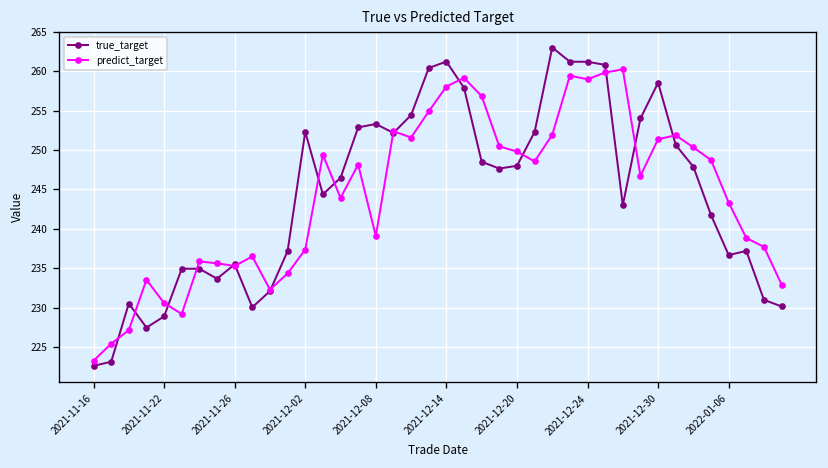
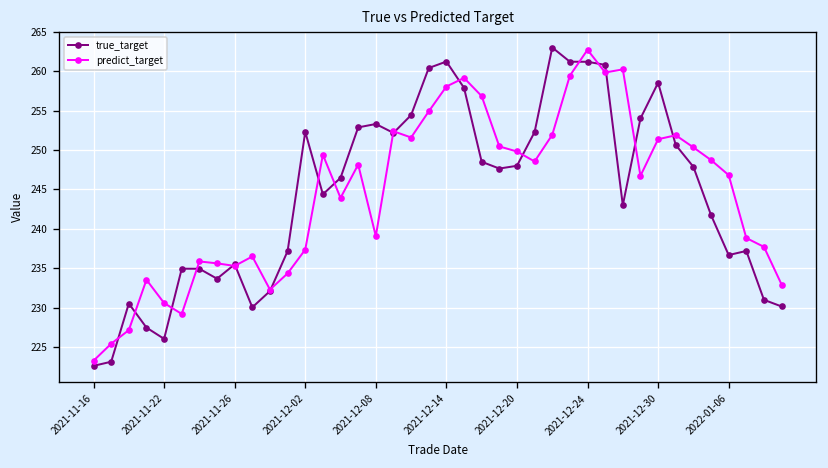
true_target, 2021-11-22: 229 -> 226
predict_target, 2021-12-24: 259 -> 263
predict_target, 2022-01-06: 243 -> 247
